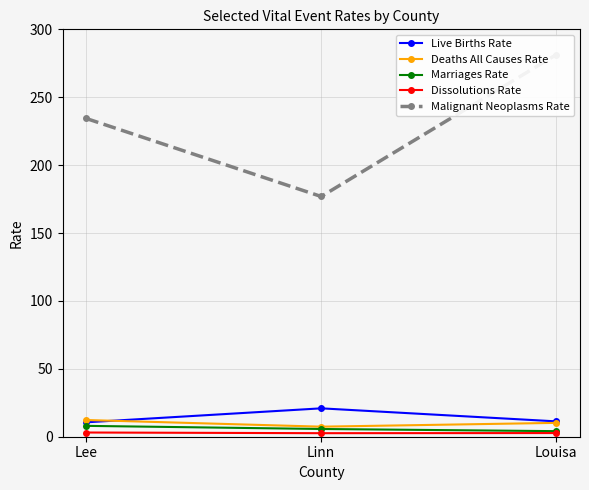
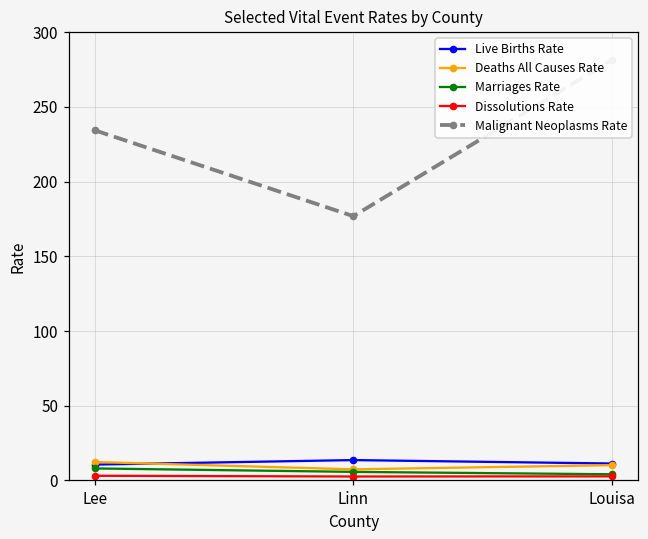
Live Births Rate, Linn: 21 -> 14
